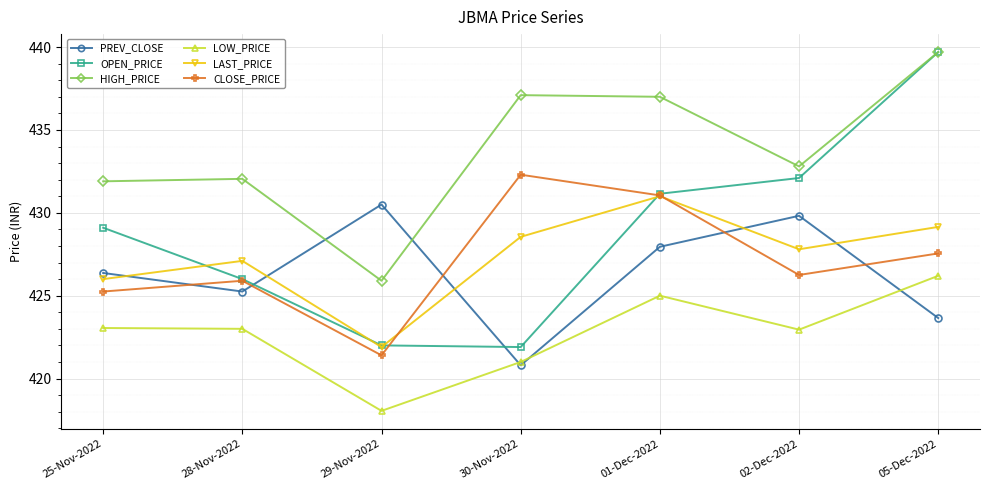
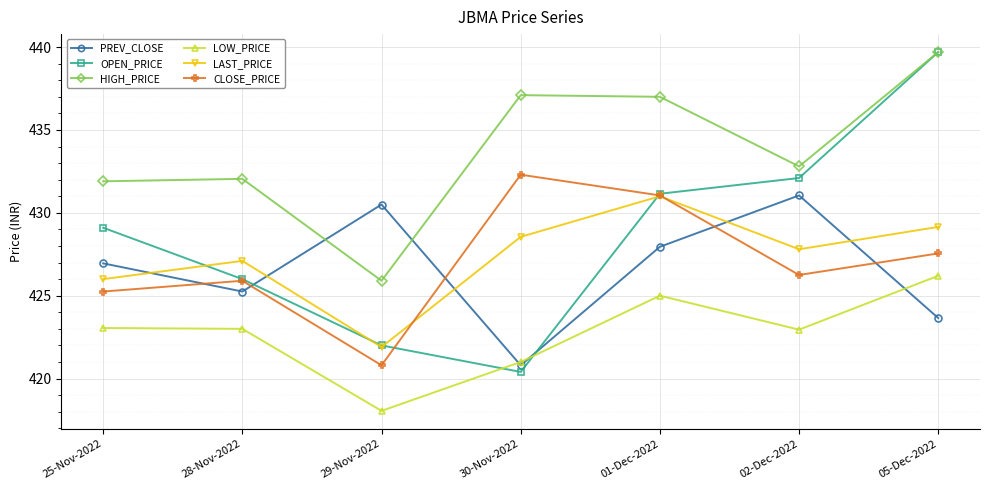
PREV_CLOSE, 25-Nov-2022: 426.4 -> 427.0
CLOSE_PRICE, 29-Nov-2022: 421.4 -> 420.8
OPEN_PRICE, 30-Nov-2022: 421.9 -> 420.4
PREV_CLOSE, 02-Dec-2022: 429.8 -> 431.1
